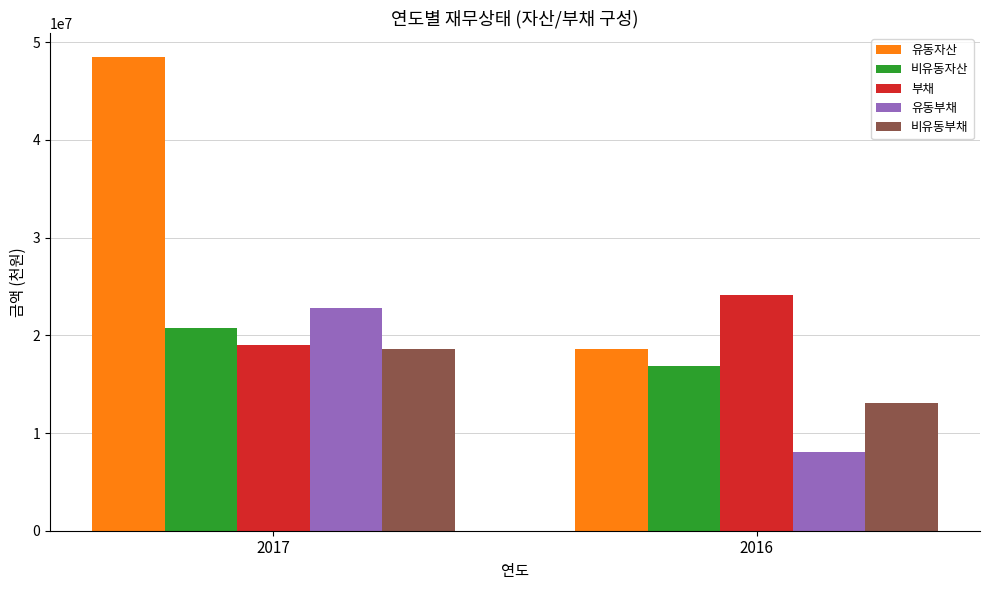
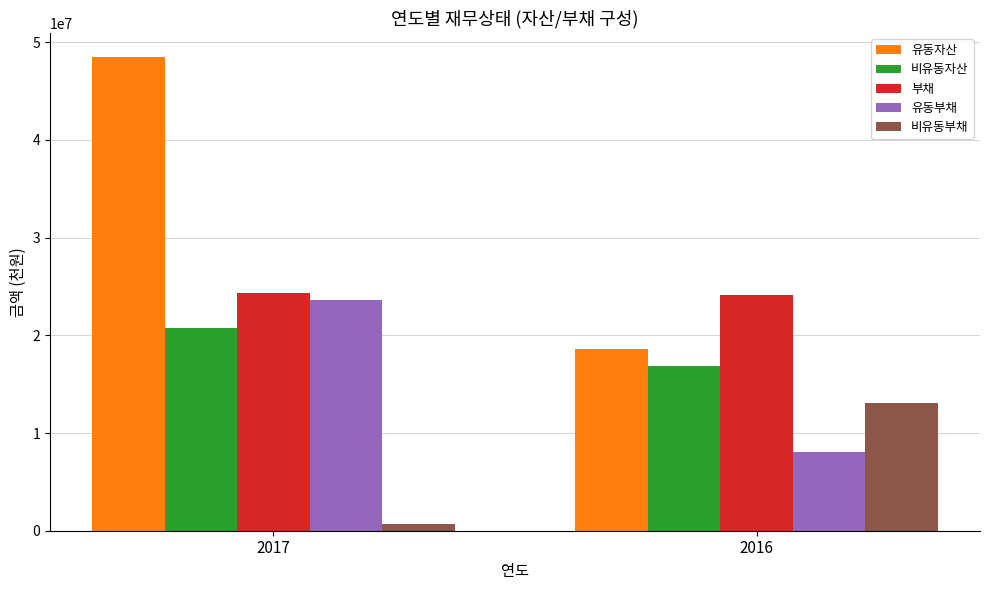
부채, 2017: 19000000 -> 24000000
유동부채, 2017: 23000000 -> 24000000
비유동부채, 2017: 19000000 -> 1000000
